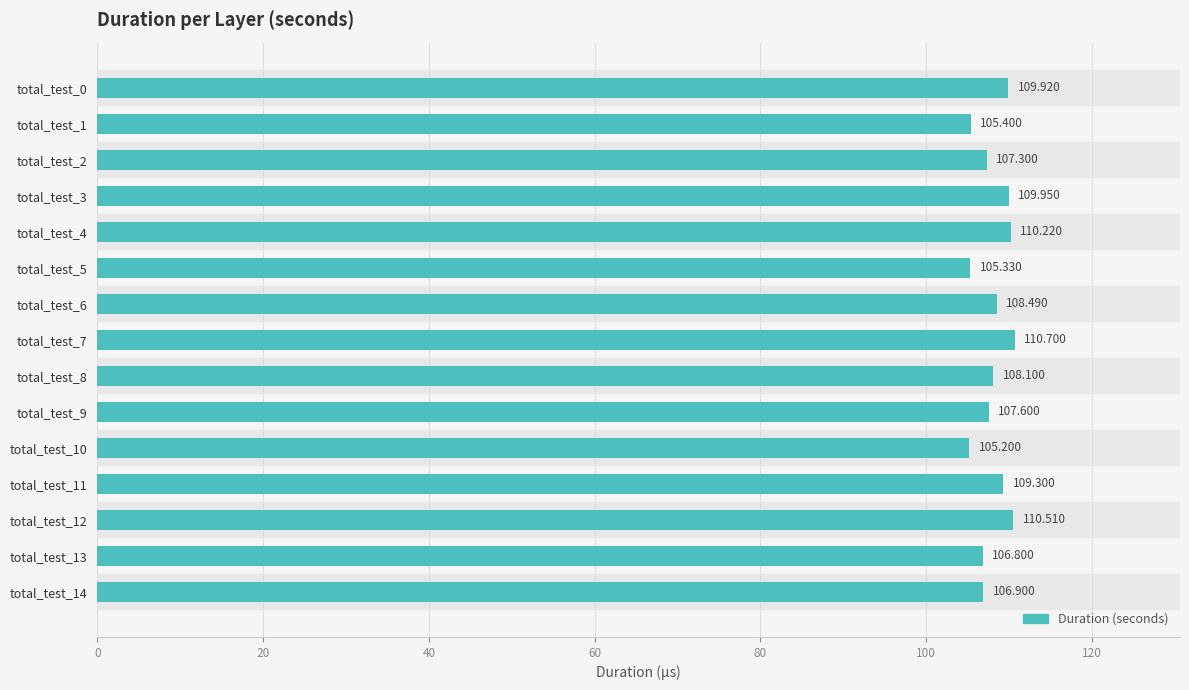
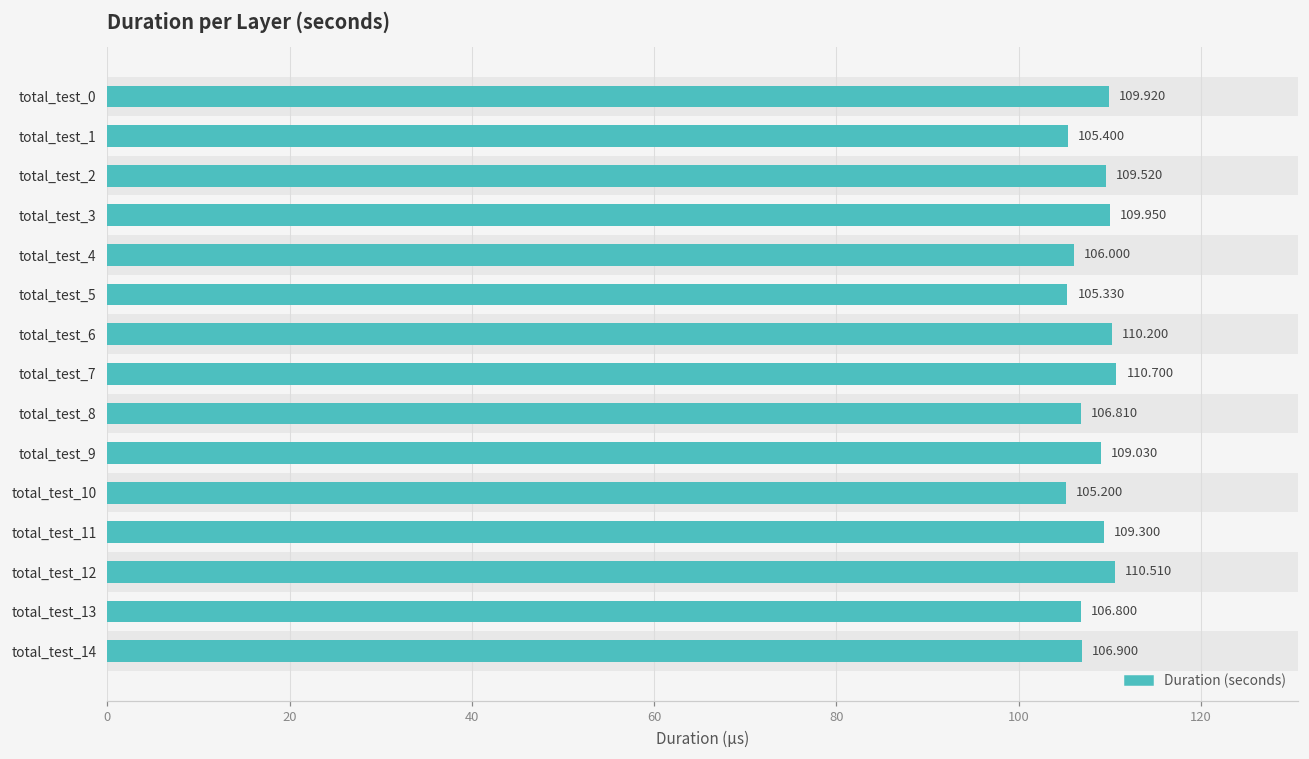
total_test_2: 107.300 -> 109.520
total_test_4: 110.220 -> 106.000
total_test_6: 108.490 -> 110.200
total_test_8: 108.100 -> 106.810
total_test_9: 107.600 -> 109.030
